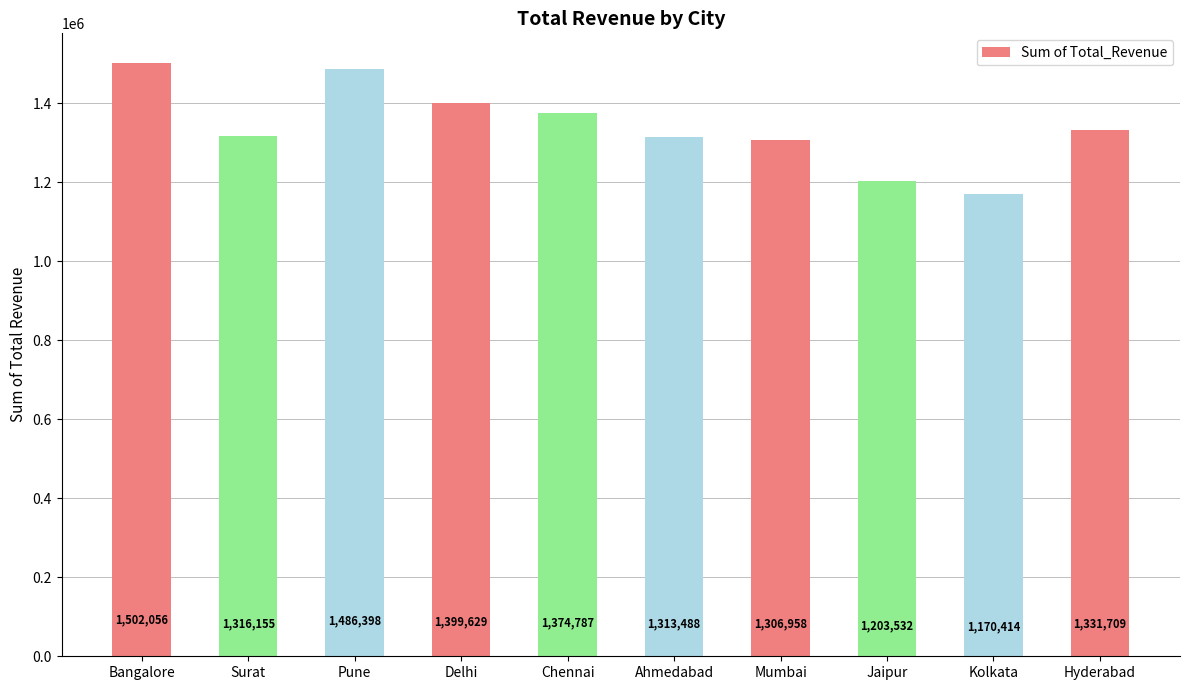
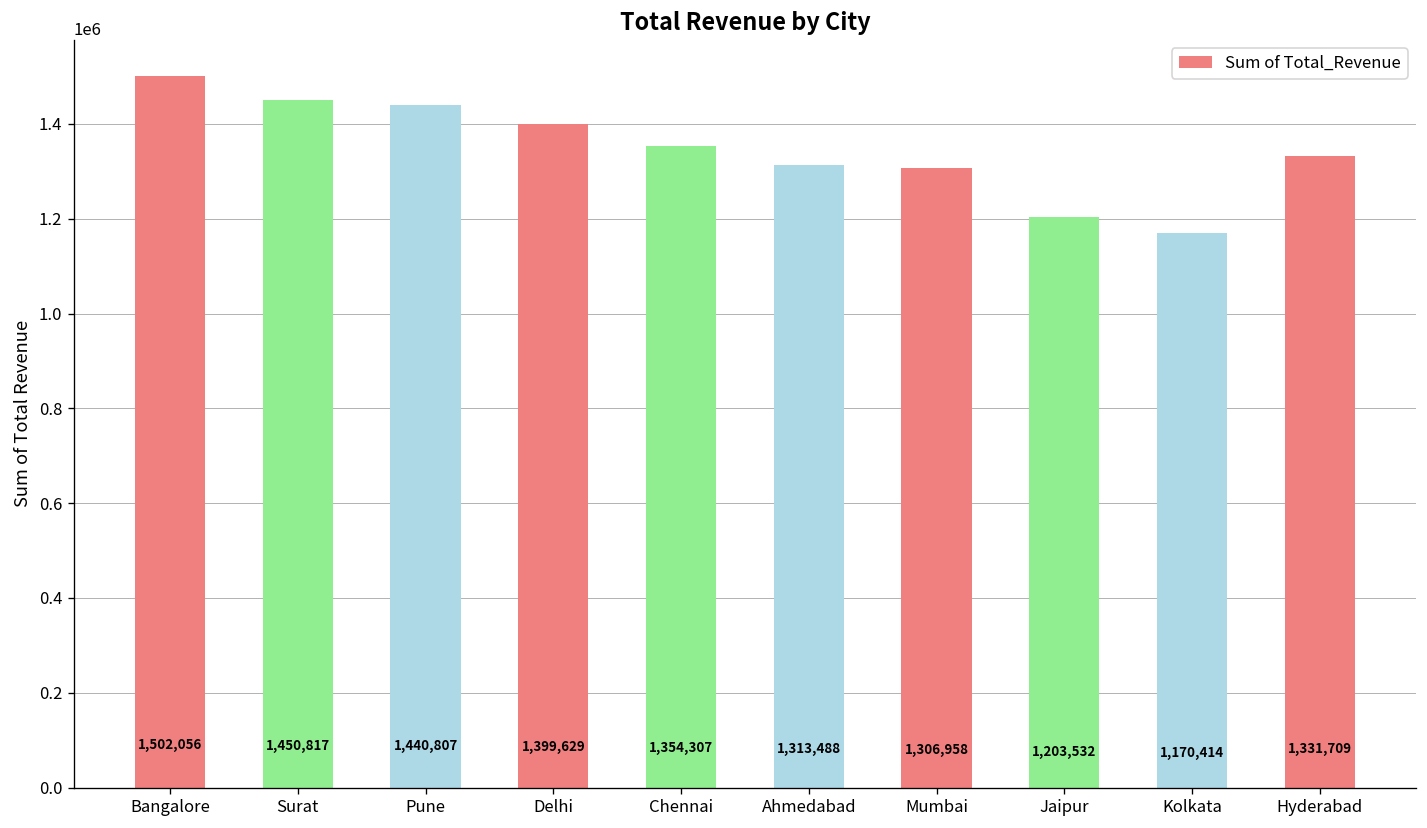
Surat: 1,316,155 -> 1,450,817
Pune: 1,486,398 -> 1,440,807
Chennai: 1,374,787 -> 1,354,307
